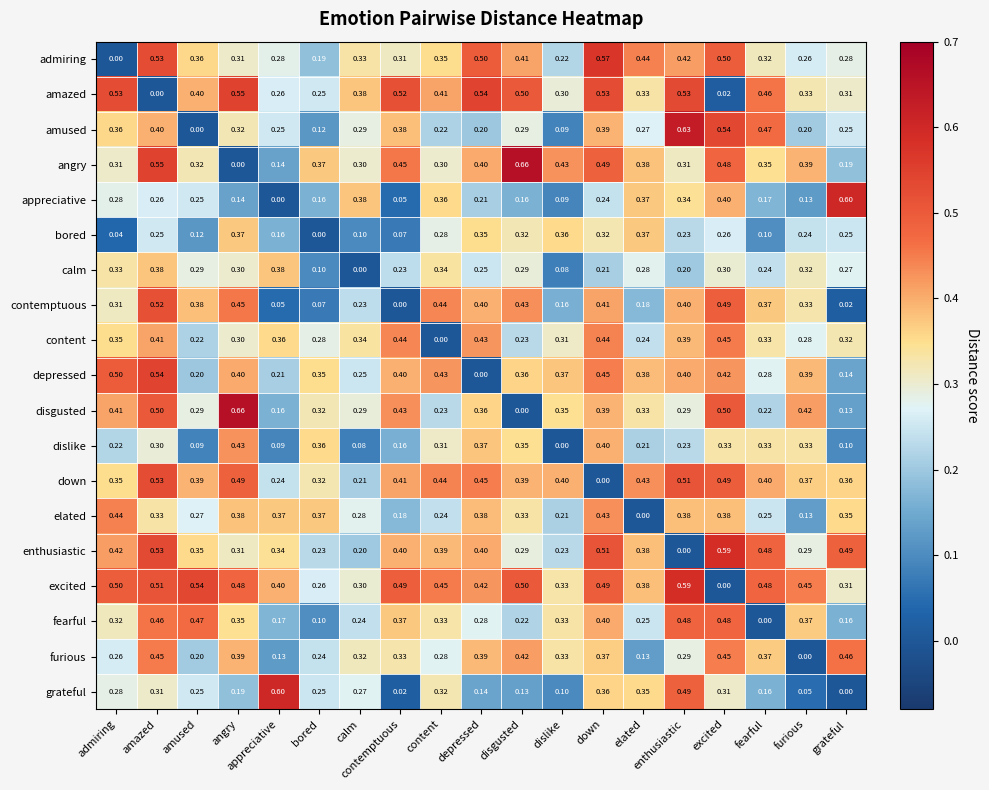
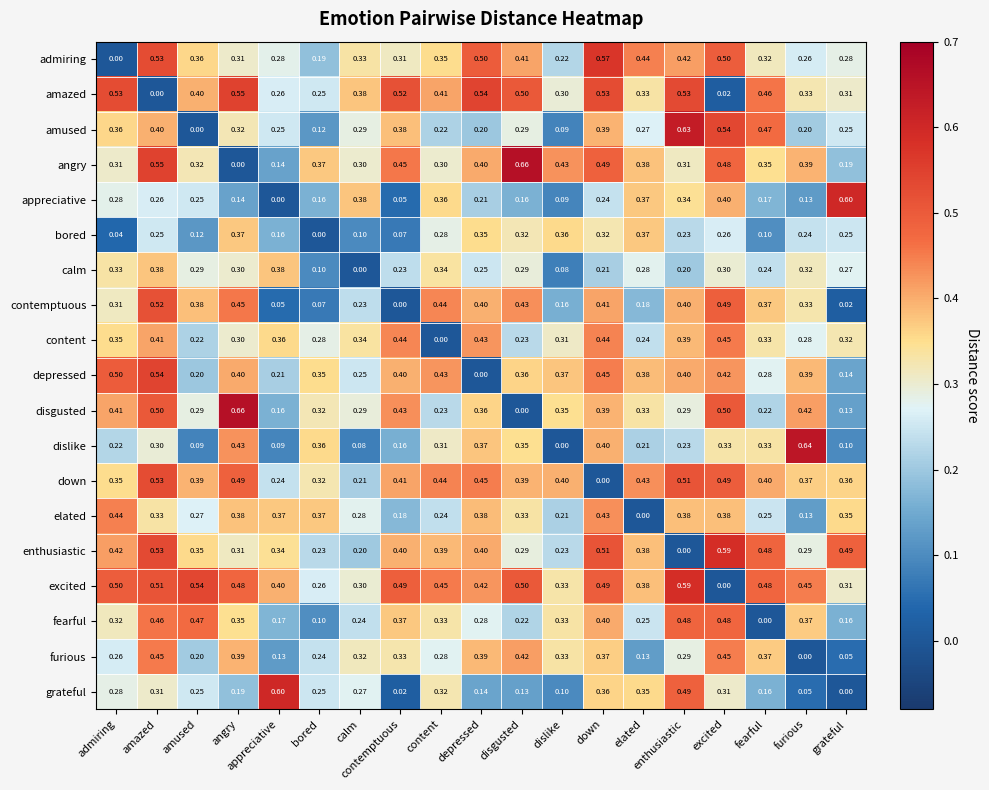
dislike, furious: 0.33 -> 0.64
furious, grateful: 0.46 -> 0.05
